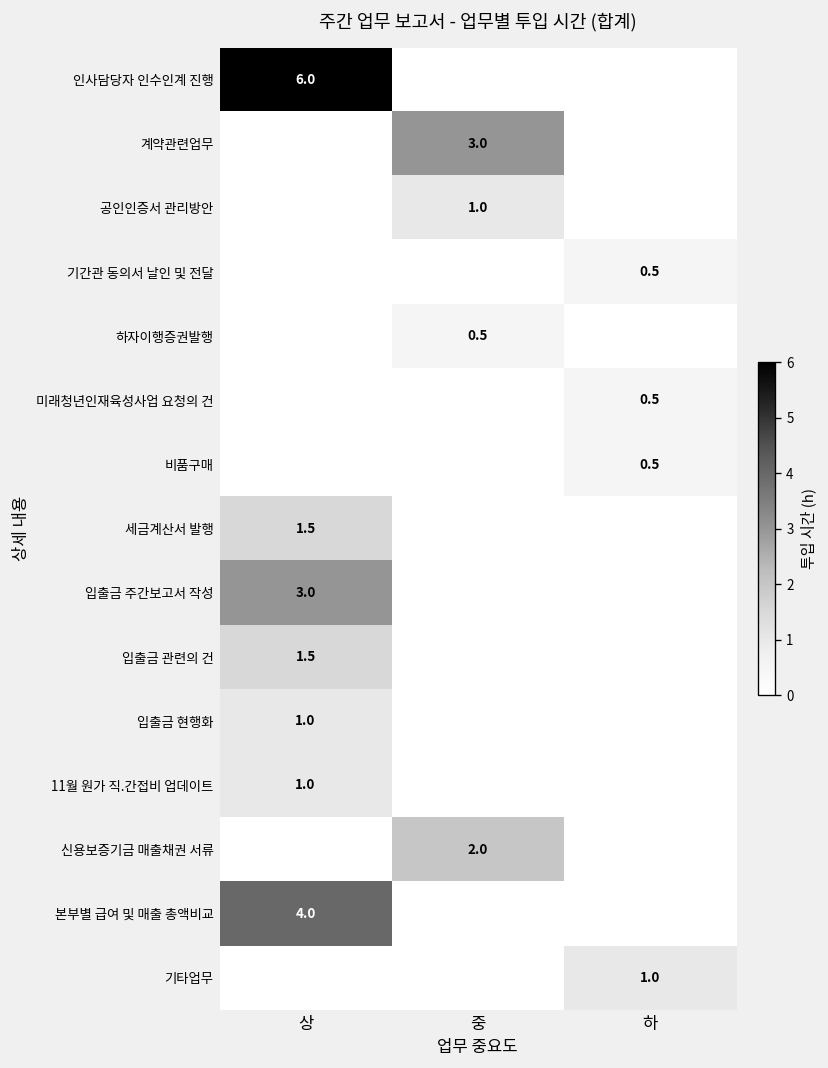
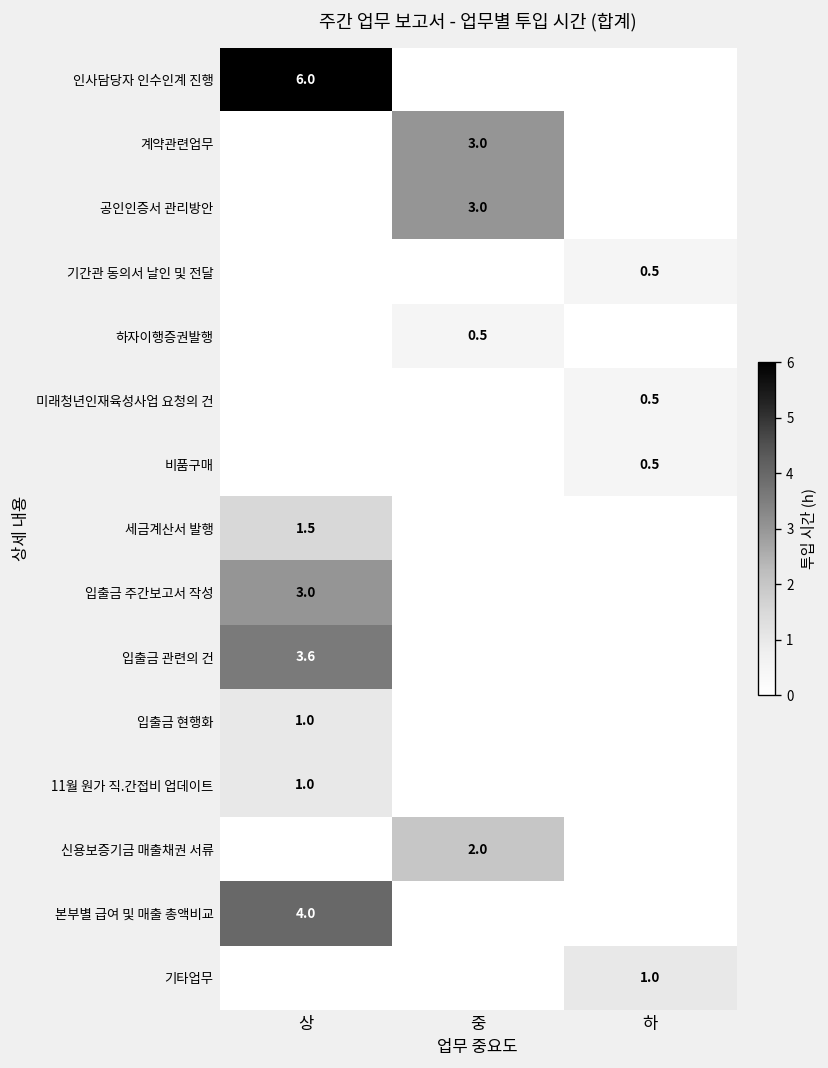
공인인증서 관리방안, 중: 1.0 -> 3.0
입출금 관련의 건, 상: 1.5 -> 3.6
